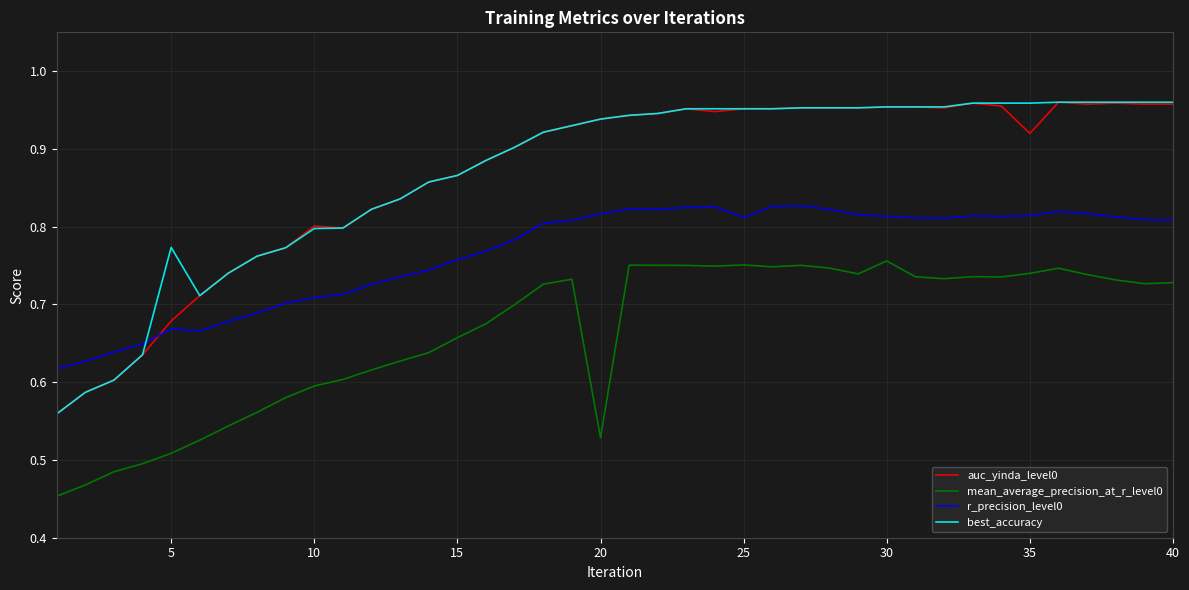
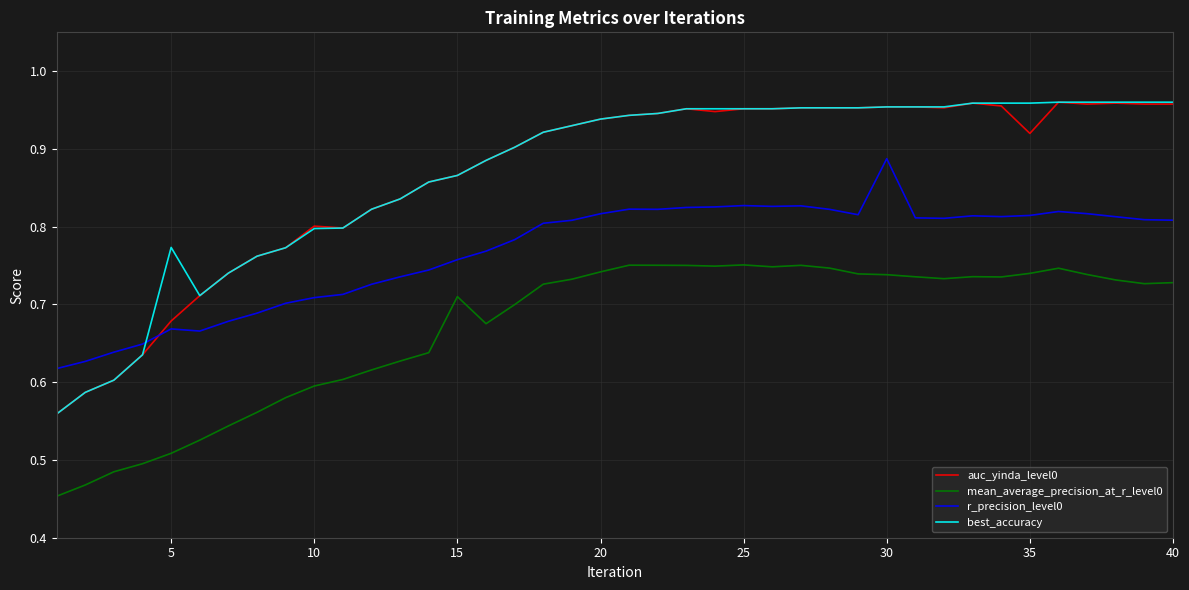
mean_average_precision_at_r_level0, 15: 0.66 -> 0.71
mean_average_precision_at_r_level0, 20: 0.53 -> 0.74
r_precision_level0, 25: 0.81 -> 0.83
mean_average_precision_at_r_level0, 30: 0.76 -> 0.74
r_precision_level0, 30: 0.81 -> 0.89
